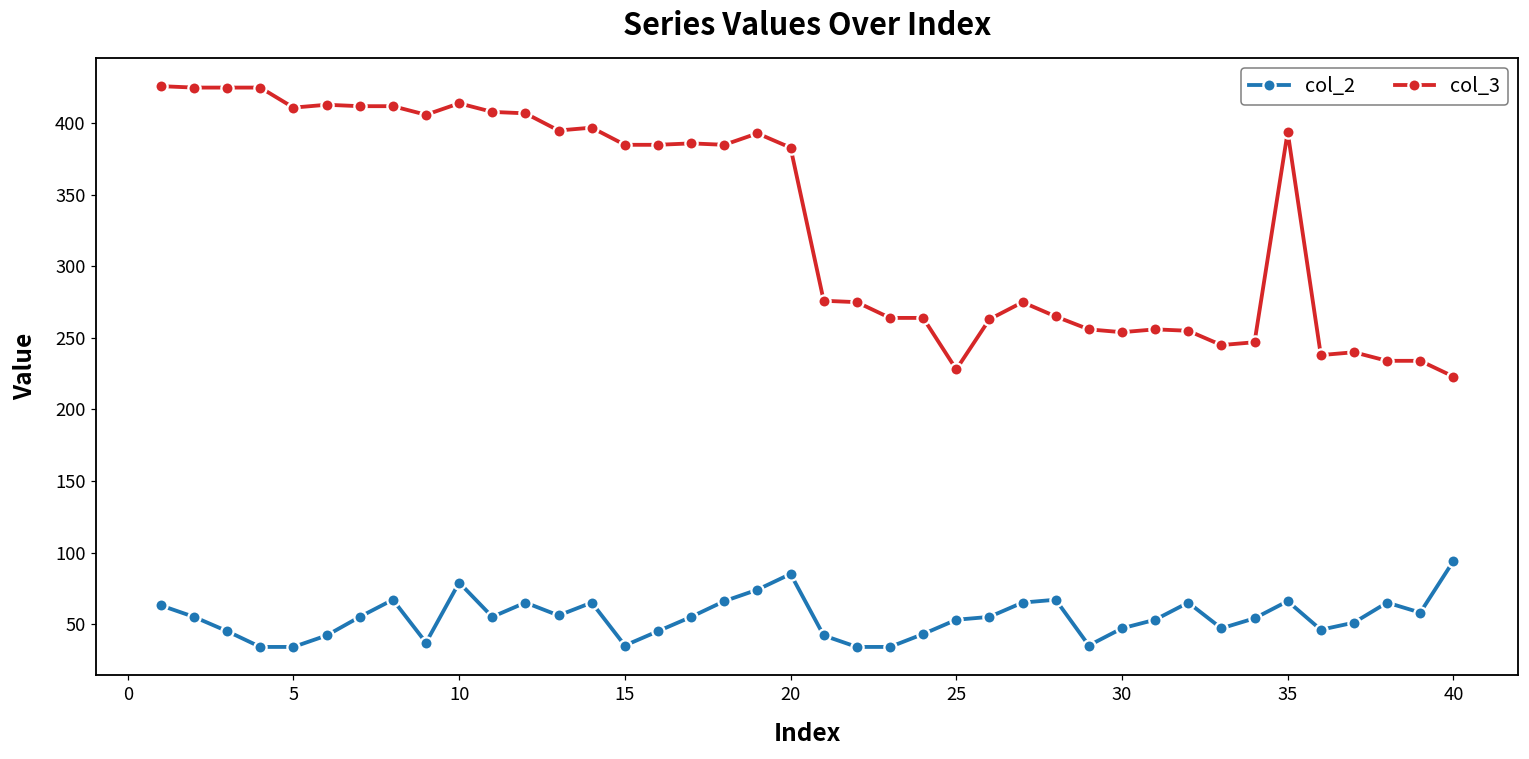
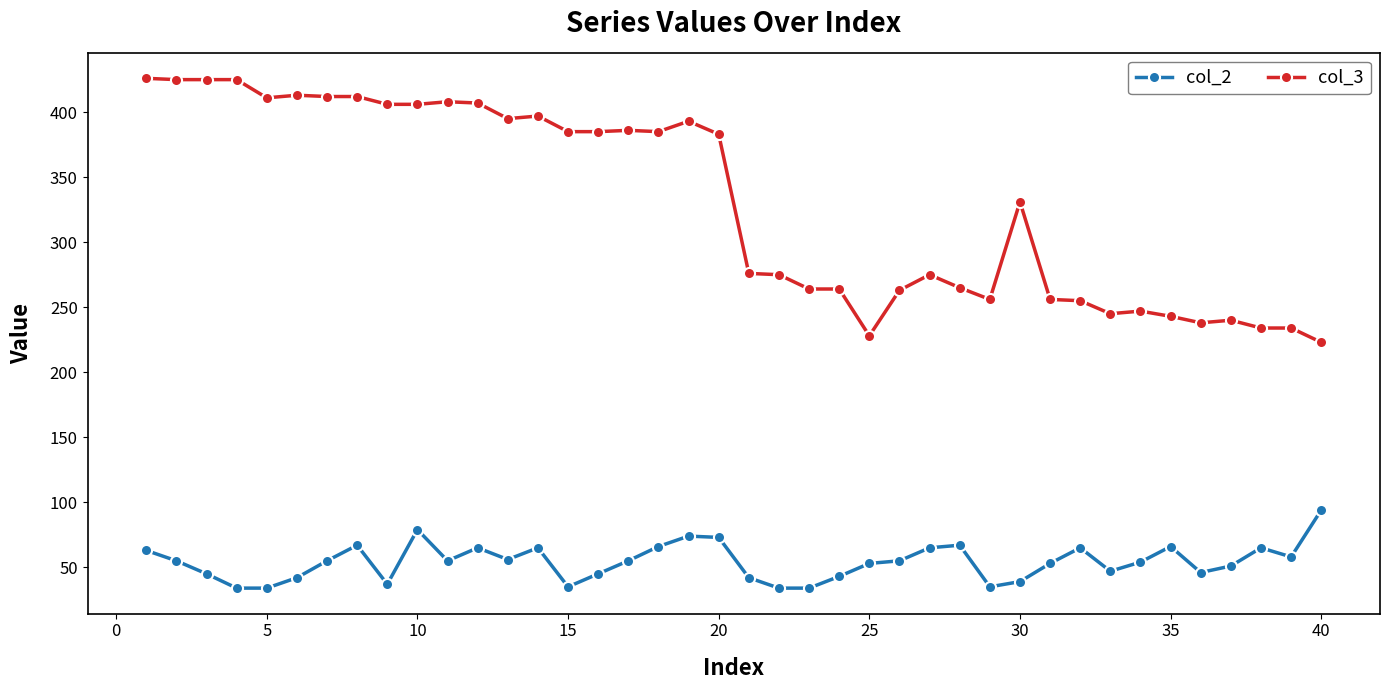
col_3, 10: 414 -> 406
col_2, 20: 85 -> 73
col_2, 30: 47 -> 39
col_3, 30: 254 -> 331
col_3, 35: 394 -> 243
